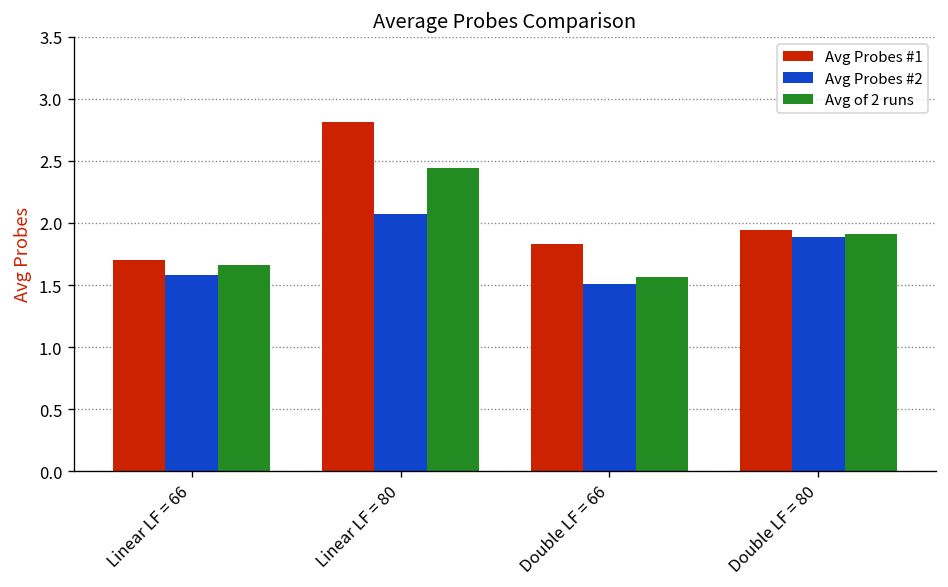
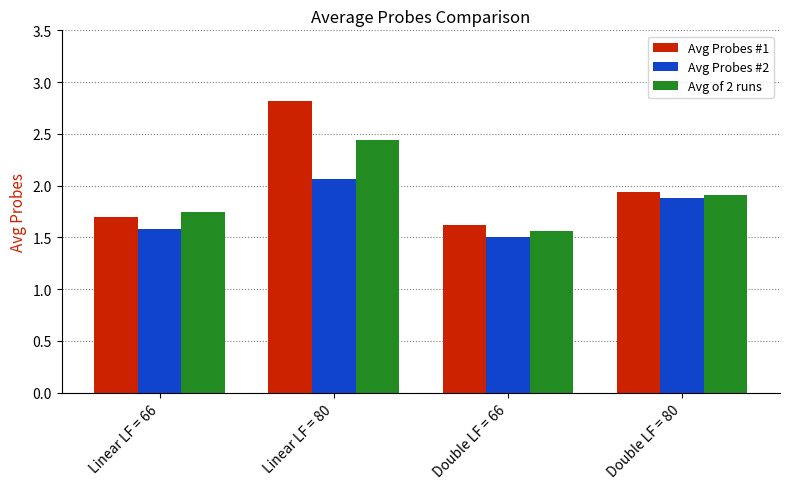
Avg of 2 runs, Linear LF = 66: 1.66 -> 1.75
Avg Probes #1, Double LF = 66: 1.83 -> 1.62
